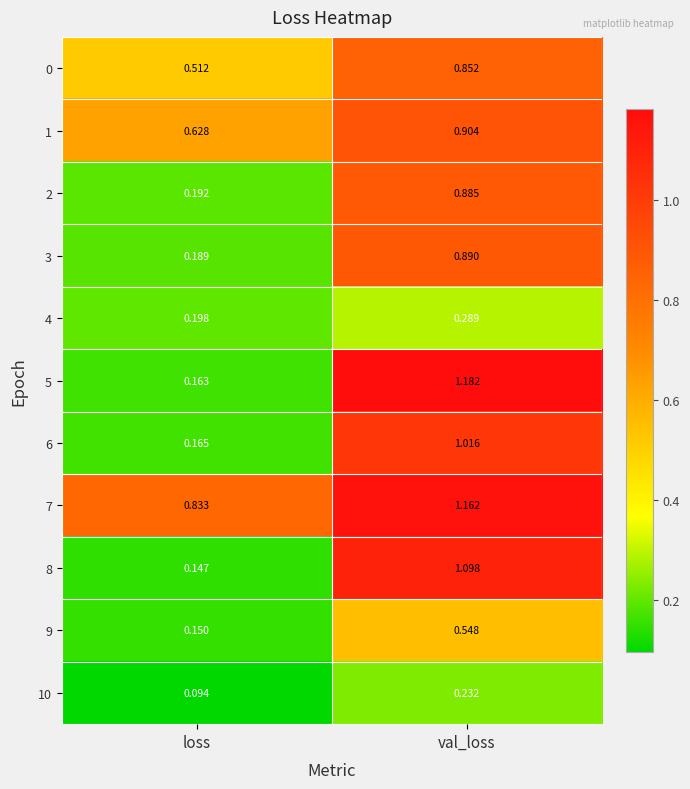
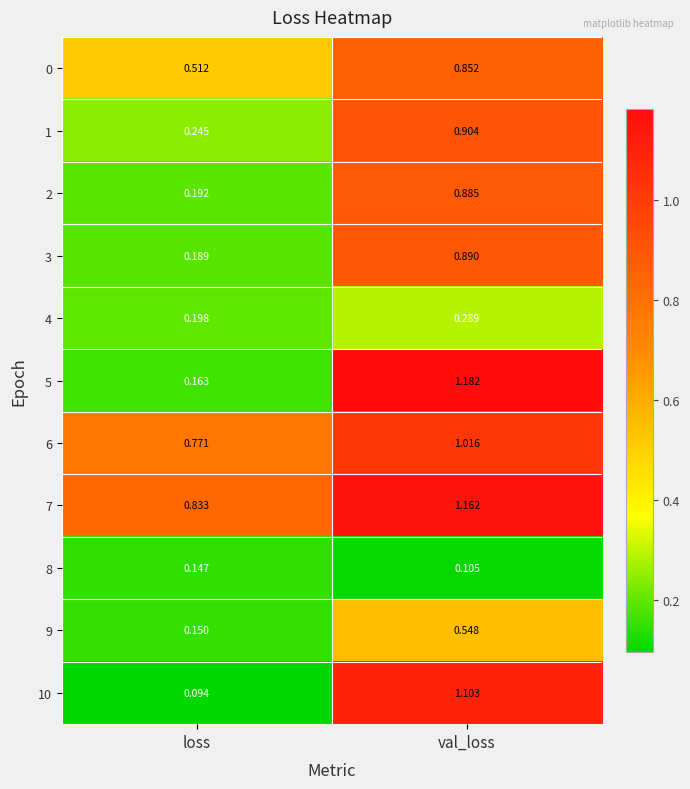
1, loss: 0.628 -> 0.245
6, loss: 0.165 -> 0.771
8, val_loss: 1.098 -> 0.105
10, val_loss: 0.232 -> 1.103
